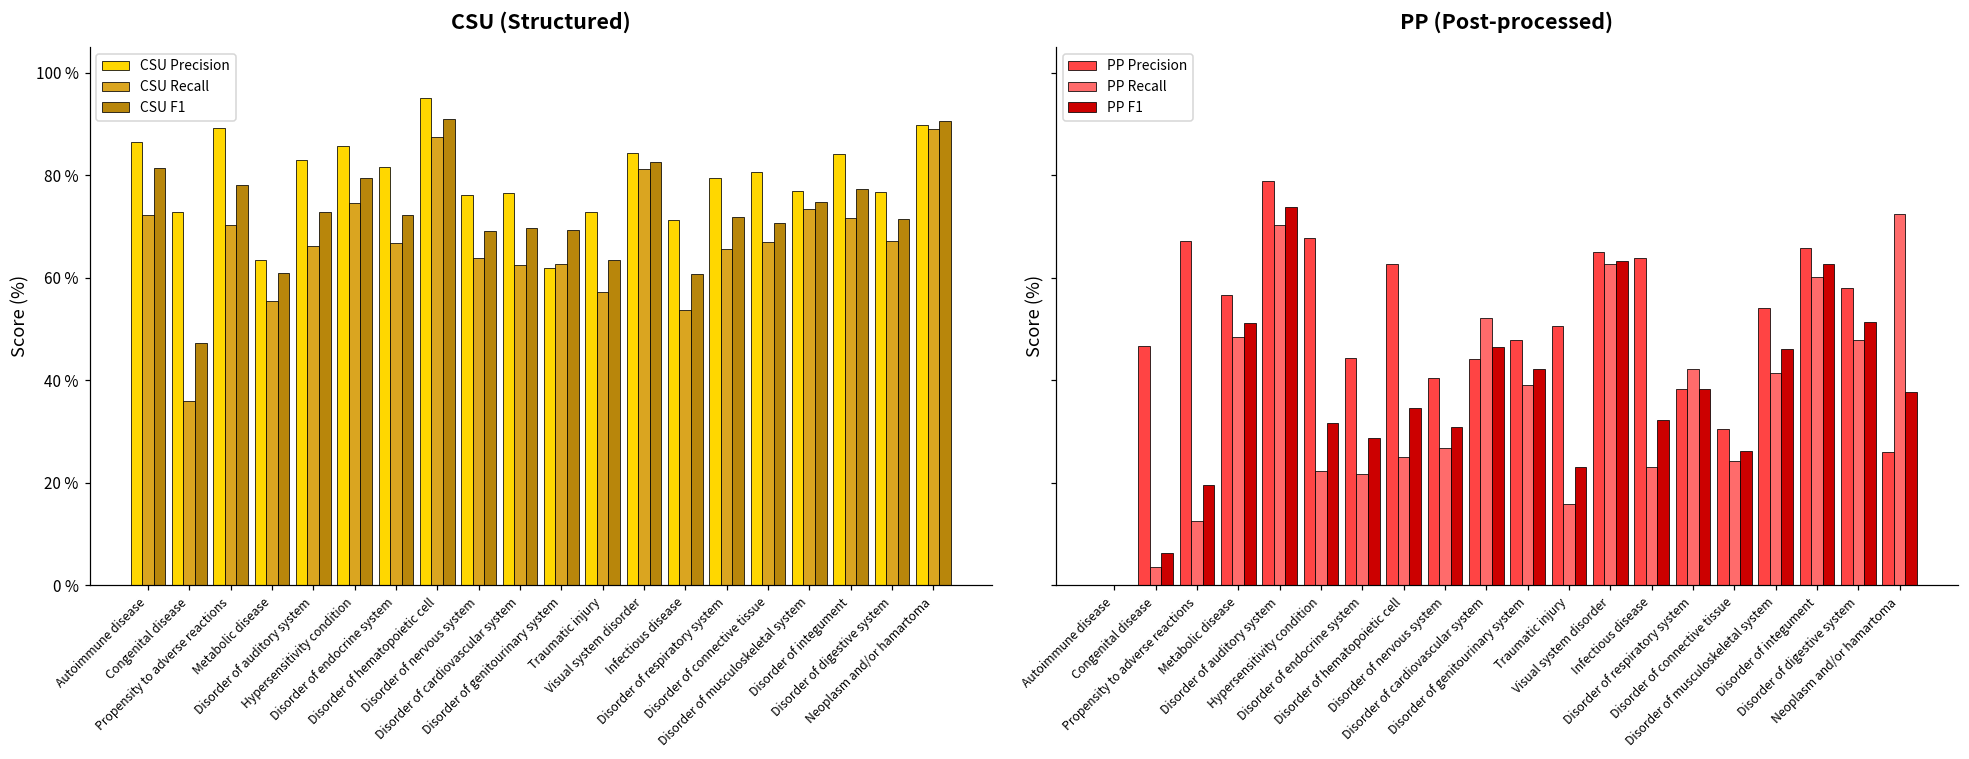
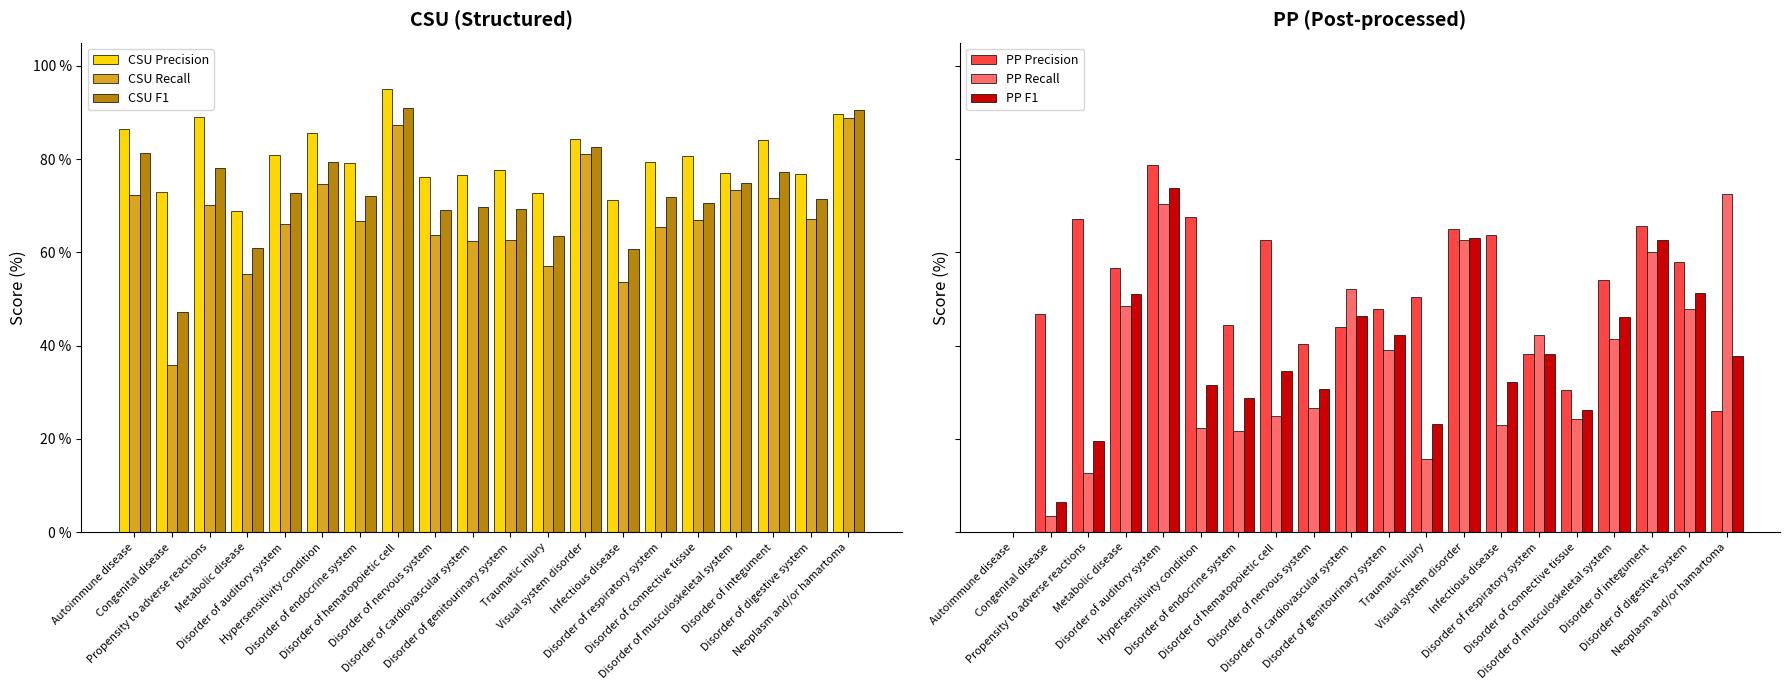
CSU (Structured), CSU Precision, Metabolic disease: 64 % -> 69 %
CSU (Structured), CSU Precision, Disorder of auditory system: 83 % -> 81 %
CSU (Structured), CSU Precision, Disorder of endocrine system: 82 % -> 79 %
CSU (Structured), CSU Precision, Disorder of genitourinary system: 62 % -> 78 %
